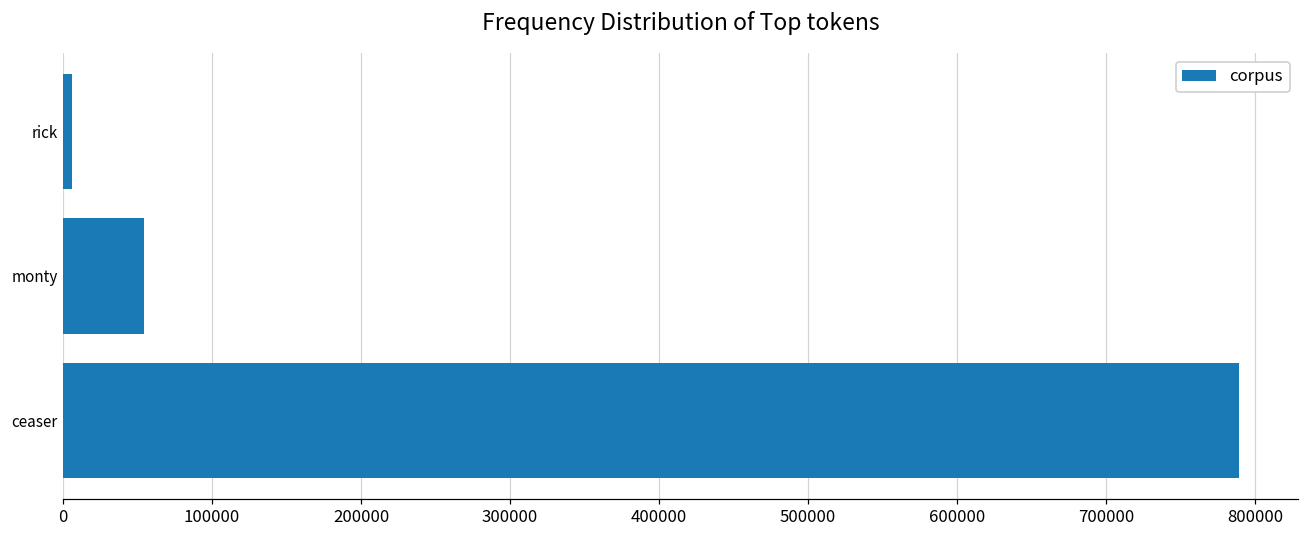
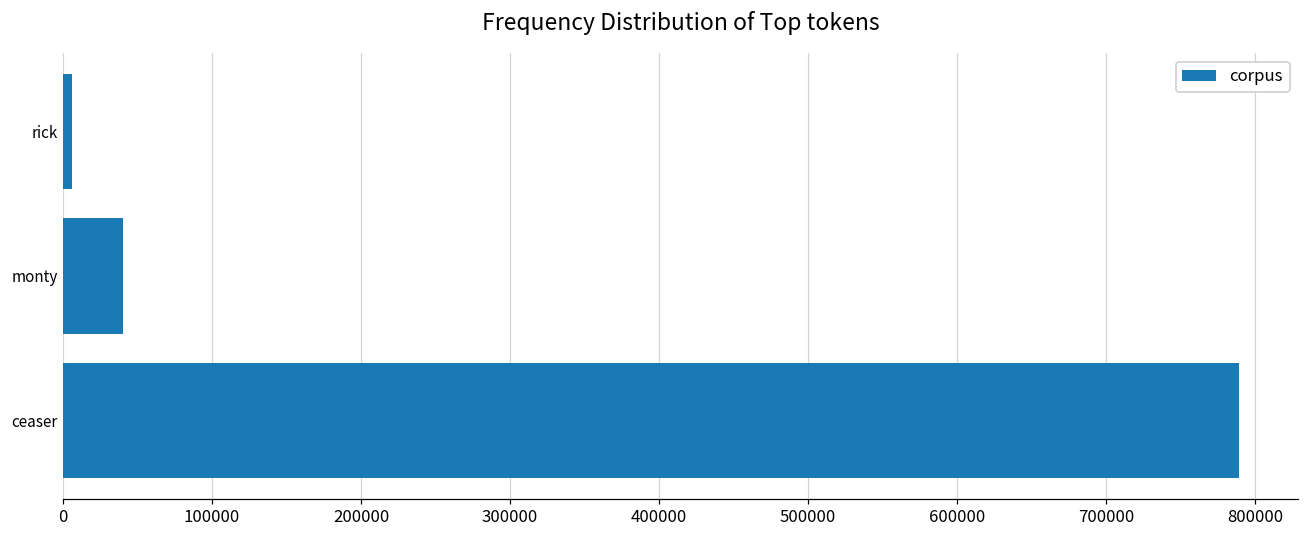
monty: 54000 -> 40000
